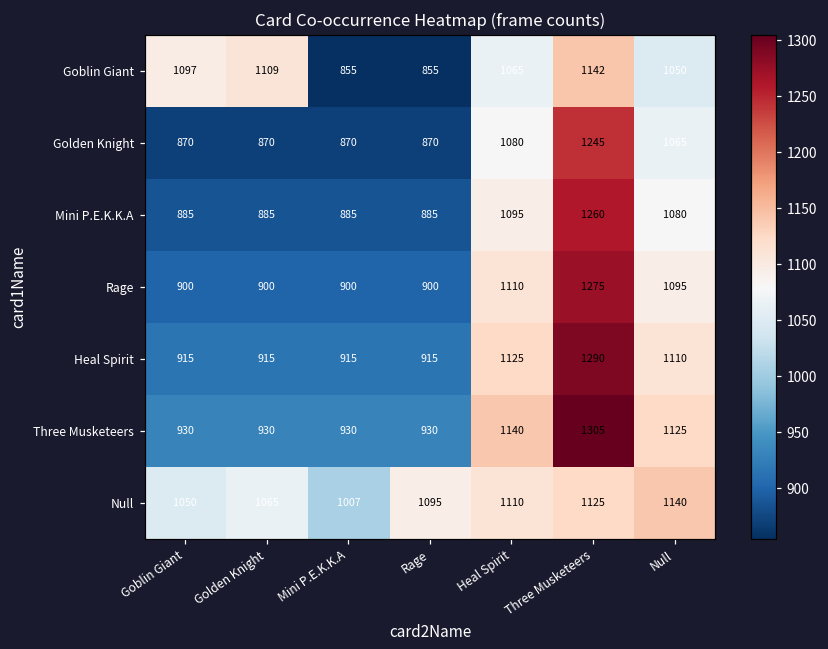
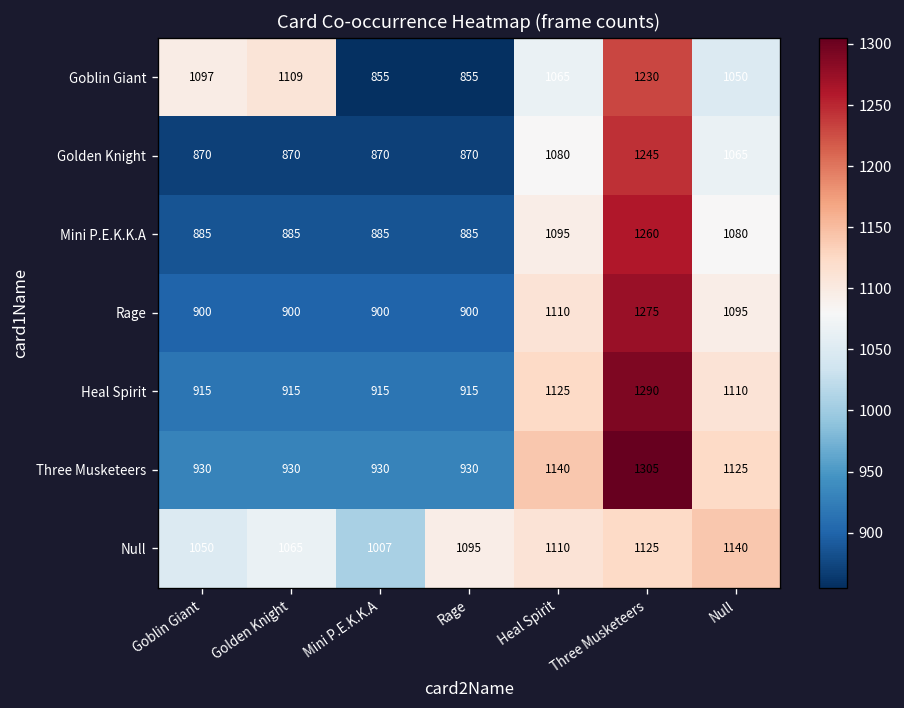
Goblin Giant, Three Musketeers: 1142 -> 1230
